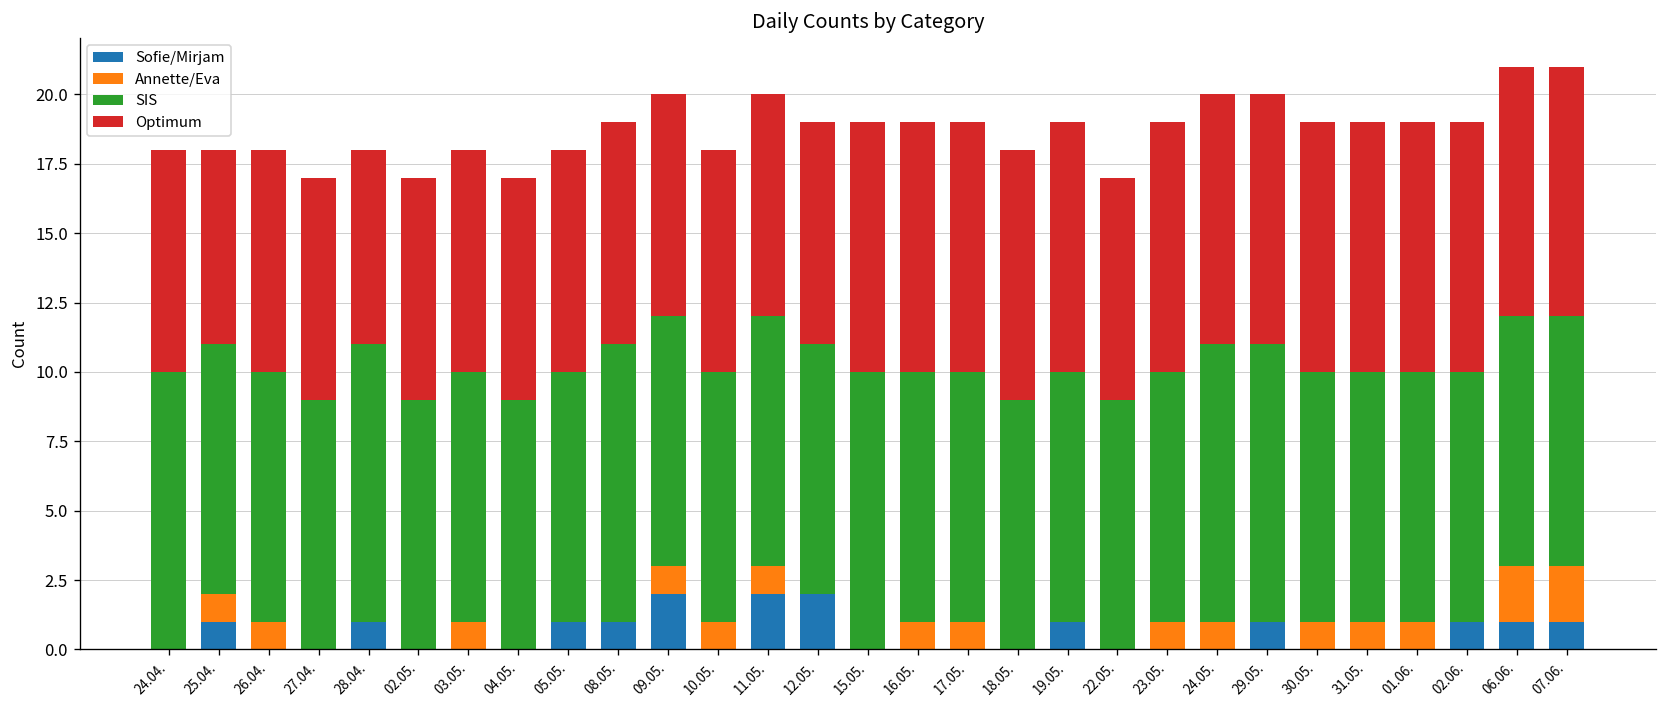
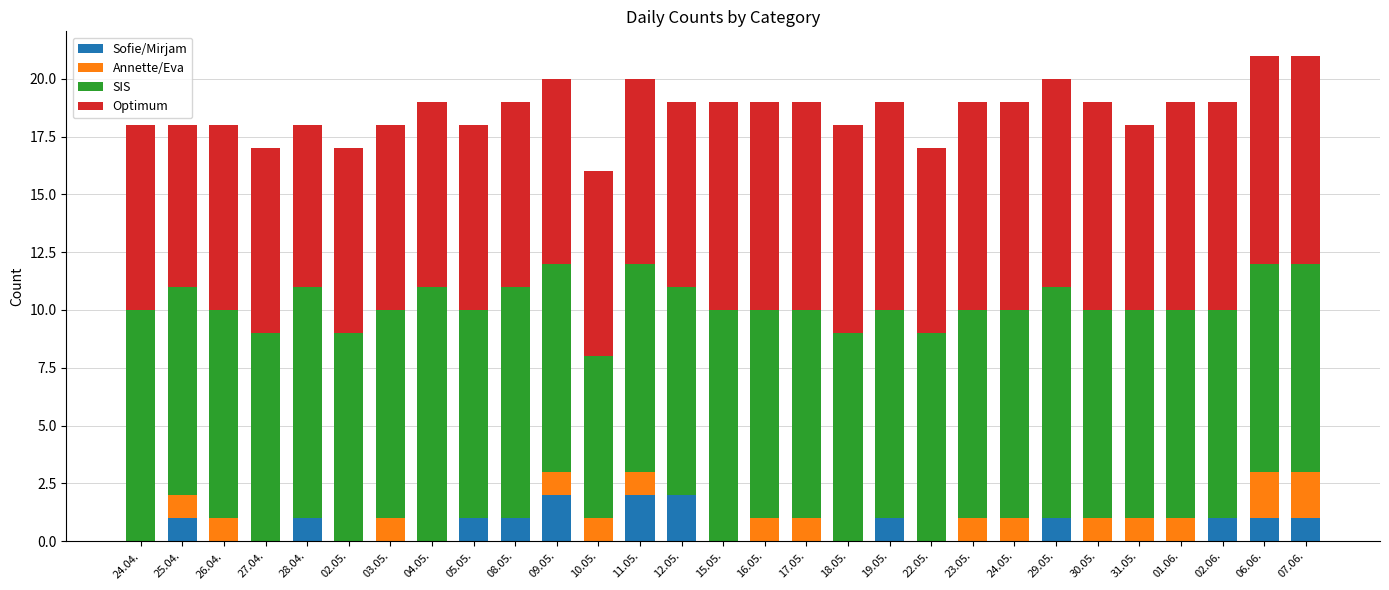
SIS, 04.05.: 9 -> 11
SIS, 10.05.: 9 -> 7
SIS, 24.05.: 10 -> 9
Optimum, 31.05.: 9 -> 8
